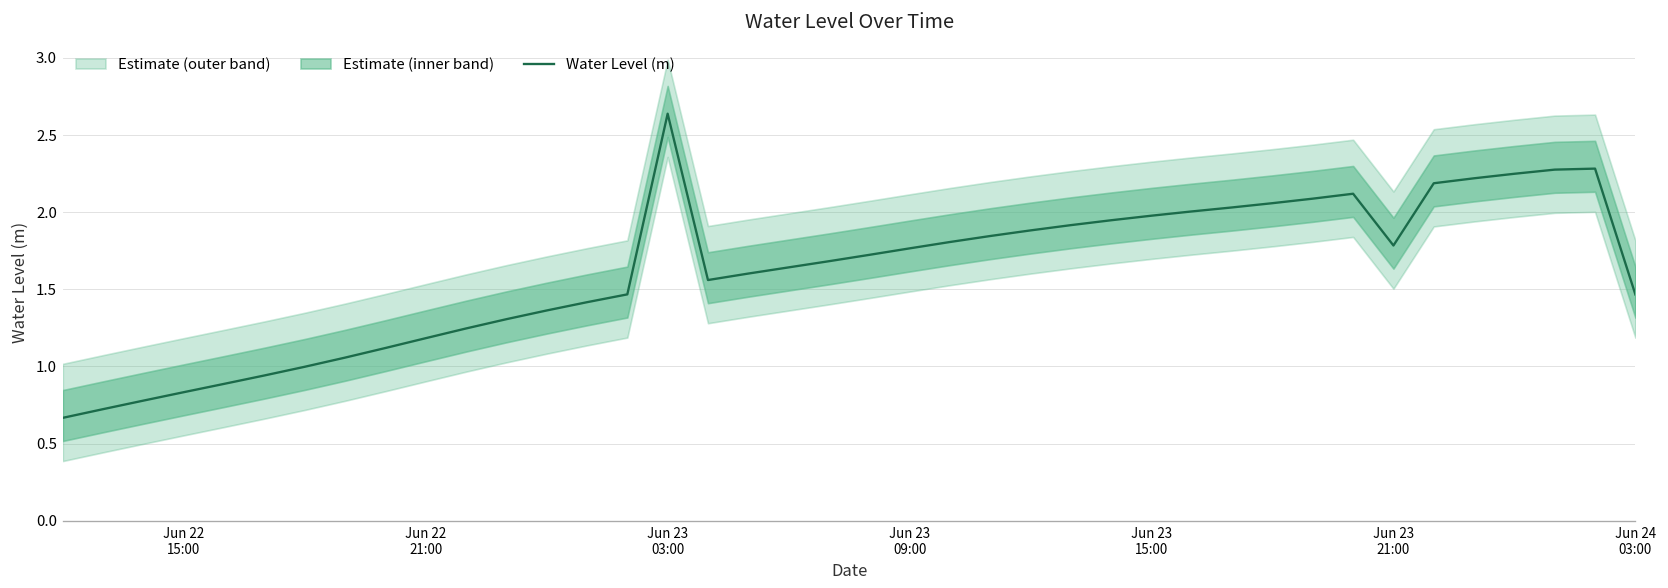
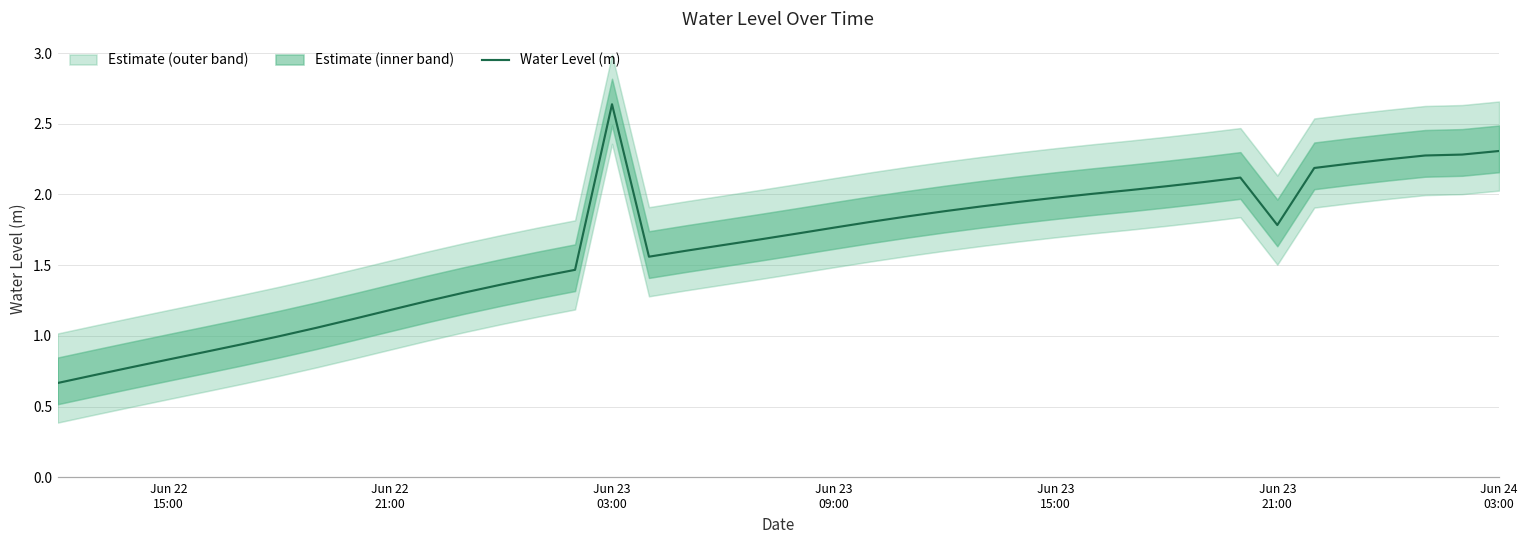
Water Level (m), Jun 24 03:00: 1.47 -> 2.31
